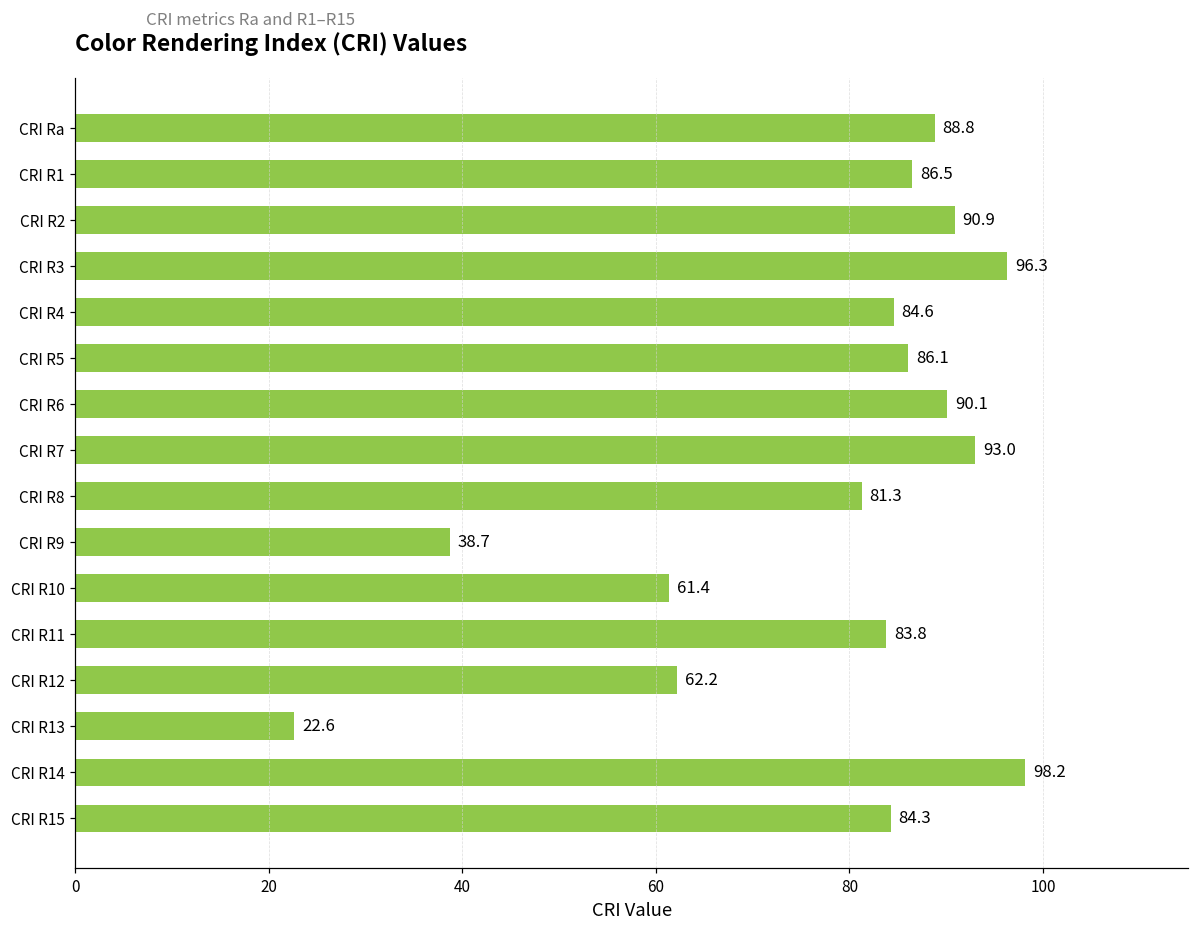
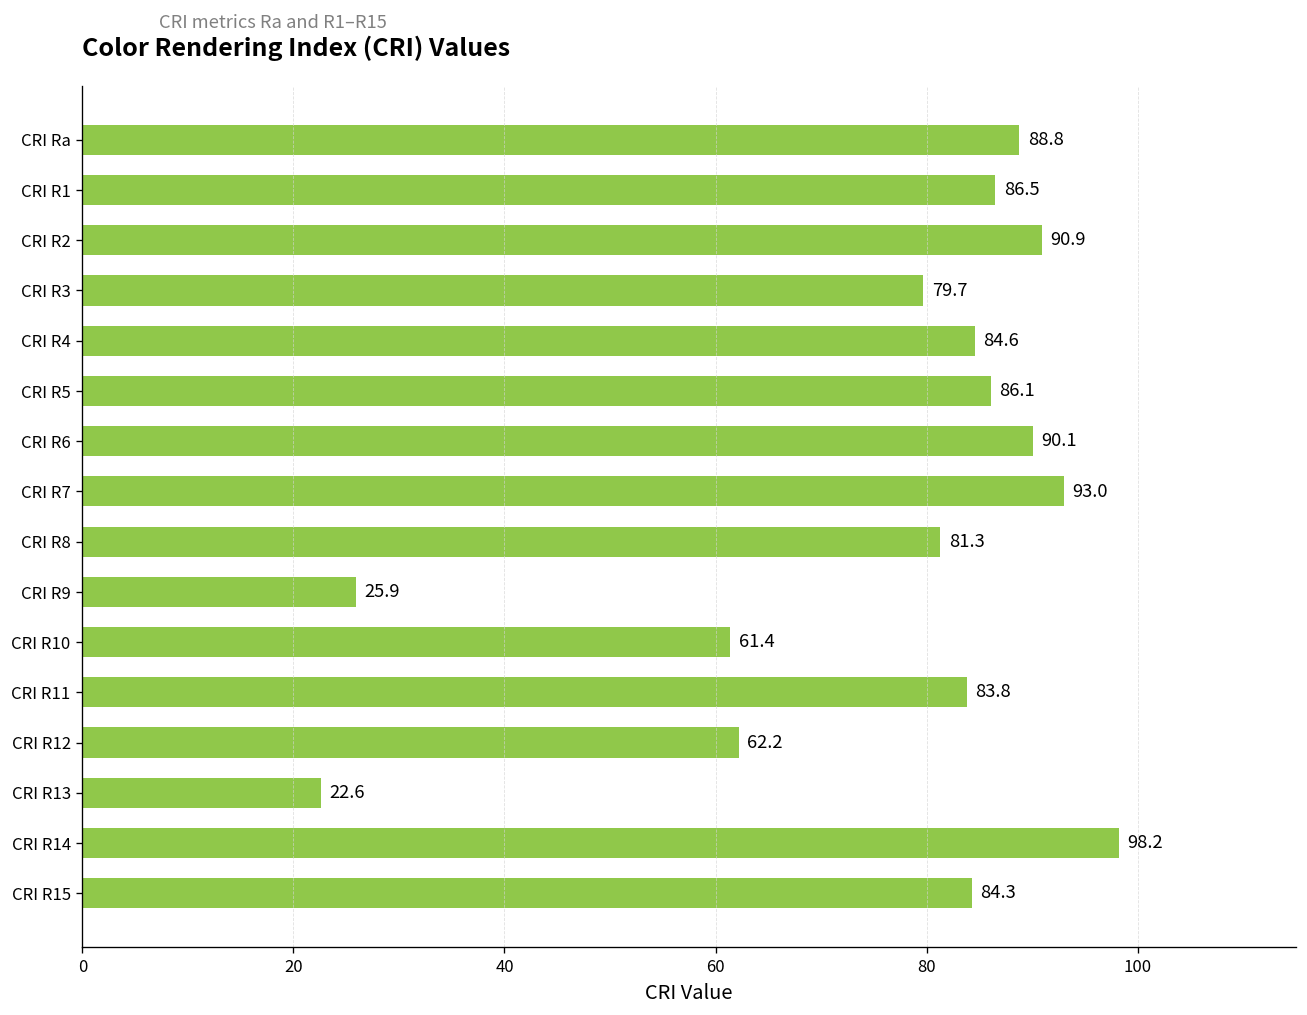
CRI R3: 96.3 -> 79.7
CRI R9: 38.7 -> 25.9
